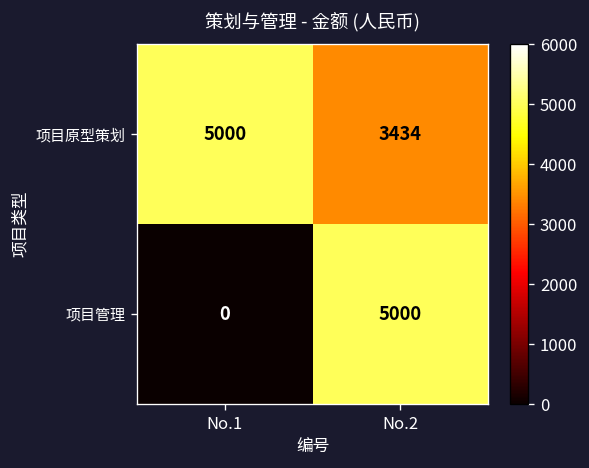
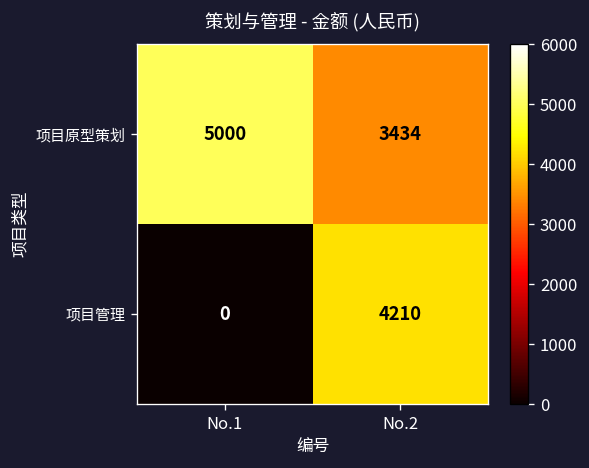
项目管理, No.2: 5000 -> 4210
